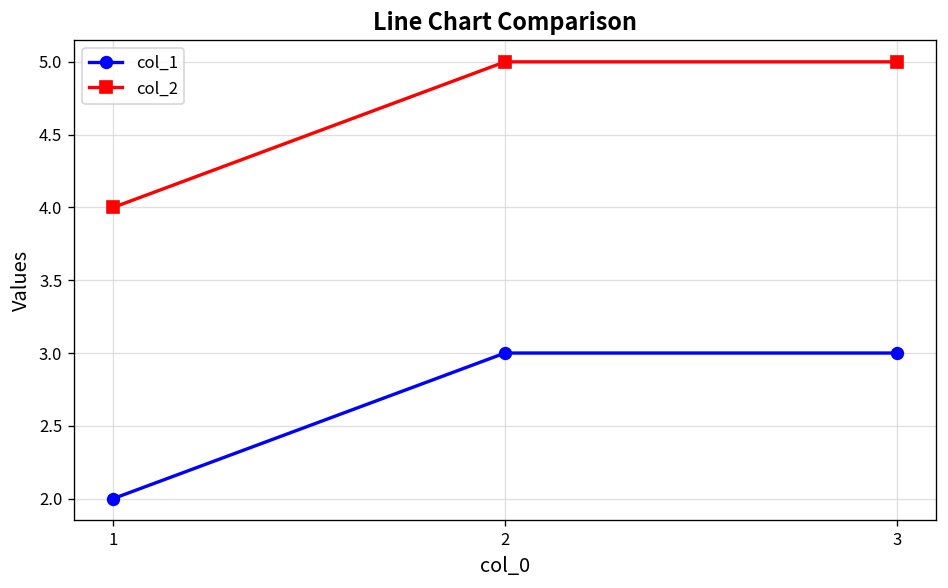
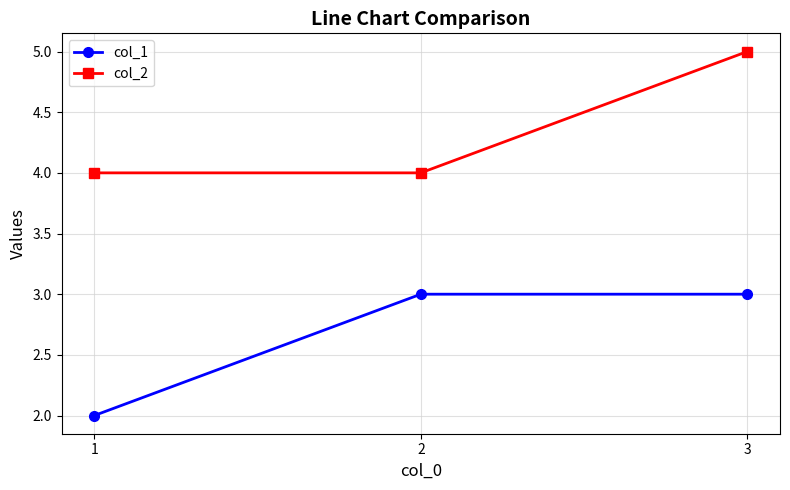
col_2, 2: 5 -> 4
